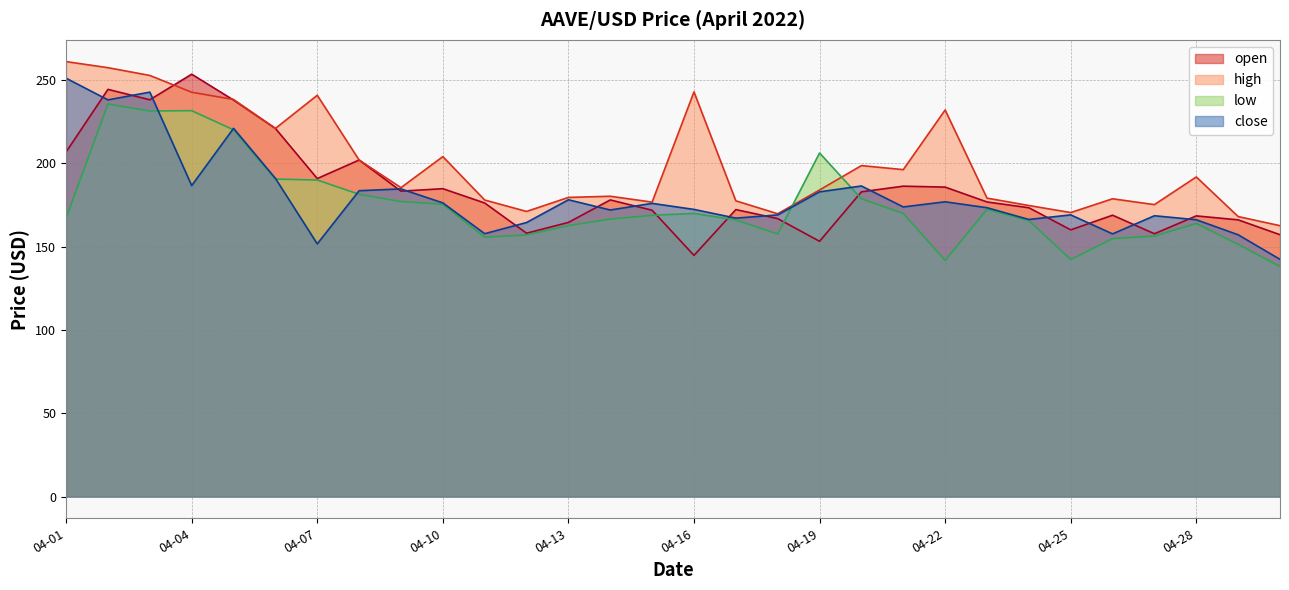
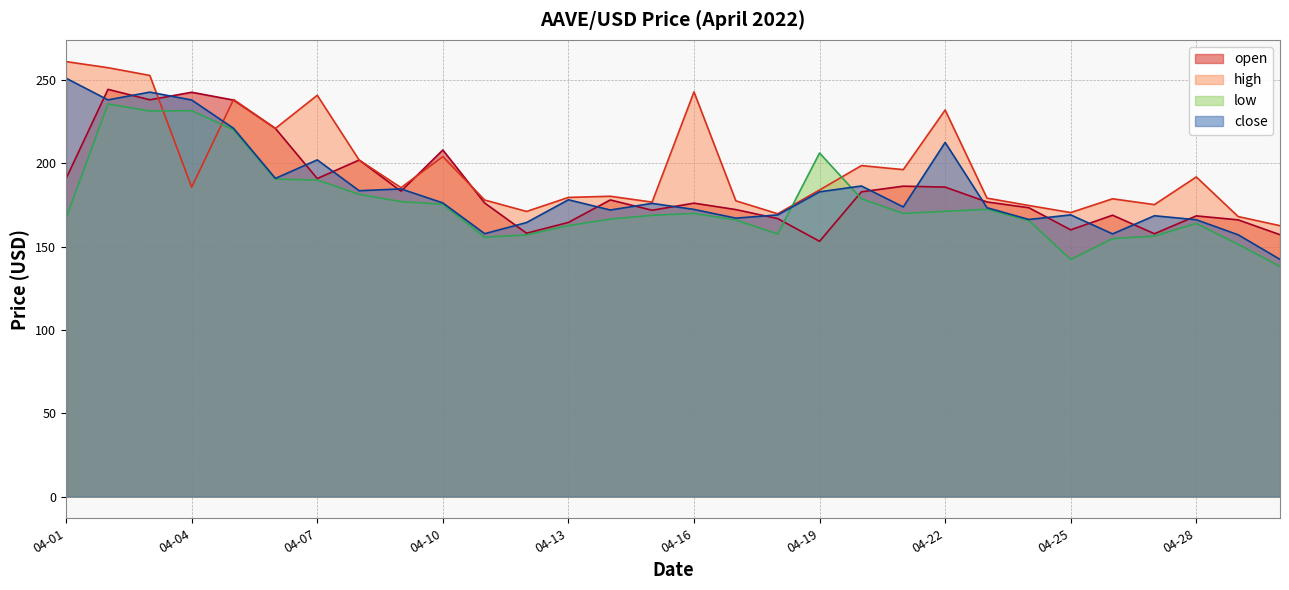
open, 04-01: 207 -> 191
open, 04-04: 254 -> 243
high, 04-04: 243 -> 186
close, 04-04: 187 -> 238
close, 04-07: 152 -> 202
open, 04-10: 185 -> 208
open, 04-16: 145 -> 176
low, 04-22: 142 -> 171
close, 04-22: 177 -> 213
